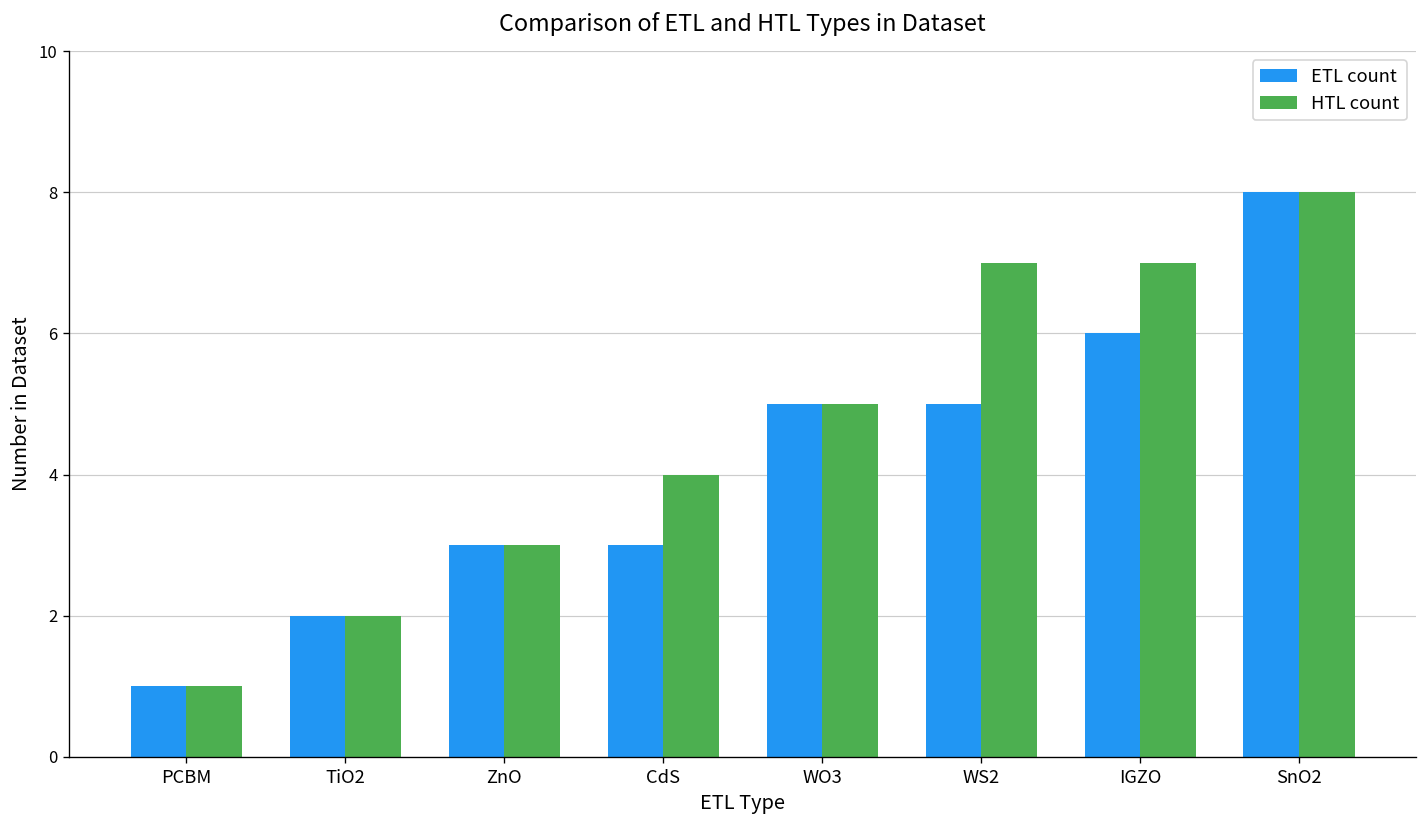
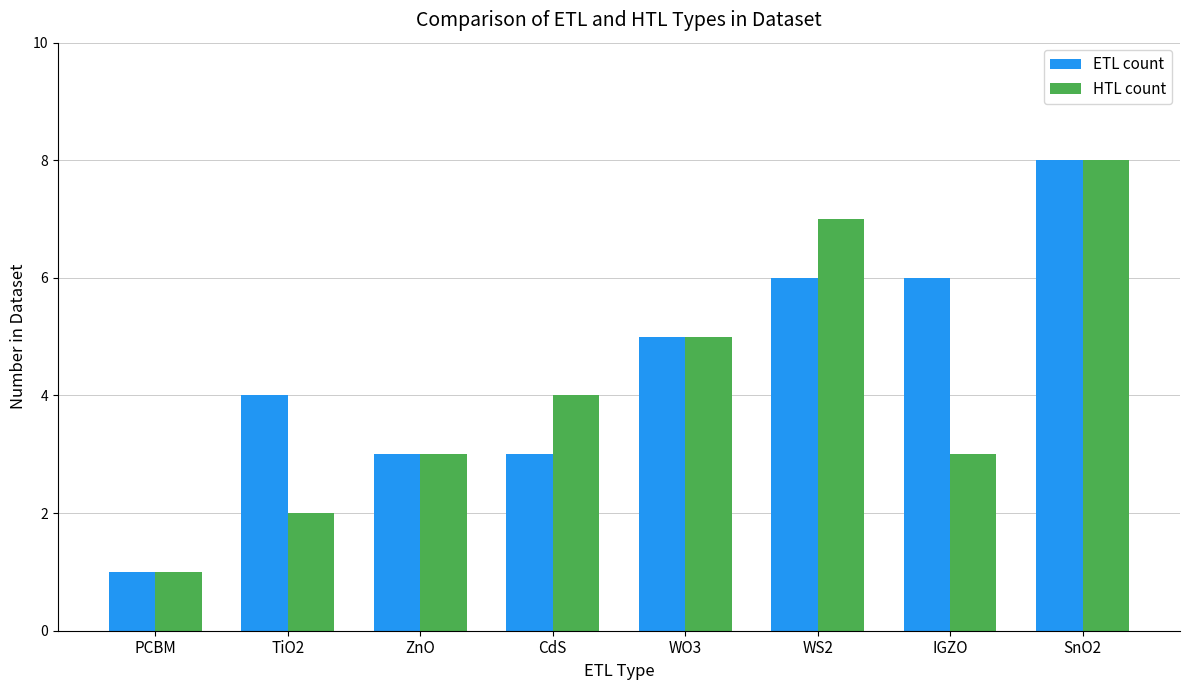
ETL count, TiO2: 2 -> 4
ETL count, WS2: 5 -> 6
HTL count, IGZO: 7 -> 3
